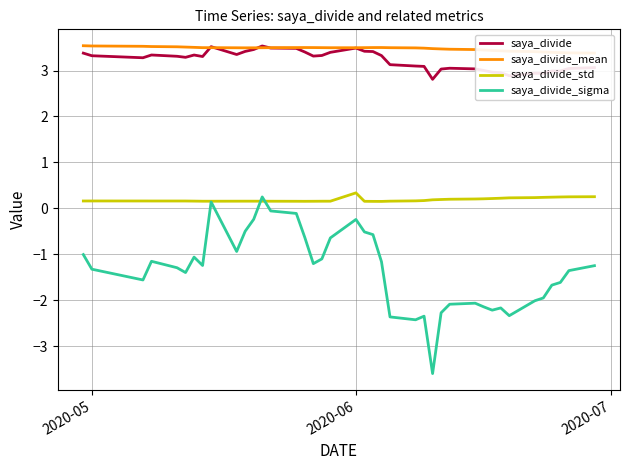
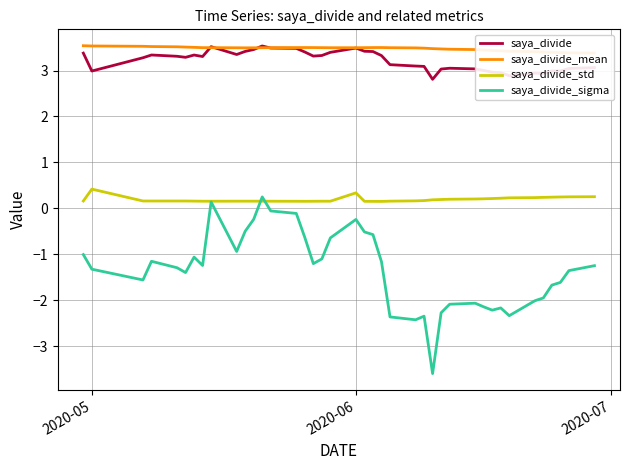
saya_divide, 2020-05: 3.3 -> 3.0
saya_divide_std, 2020-05: 0.2 -> 0.4
